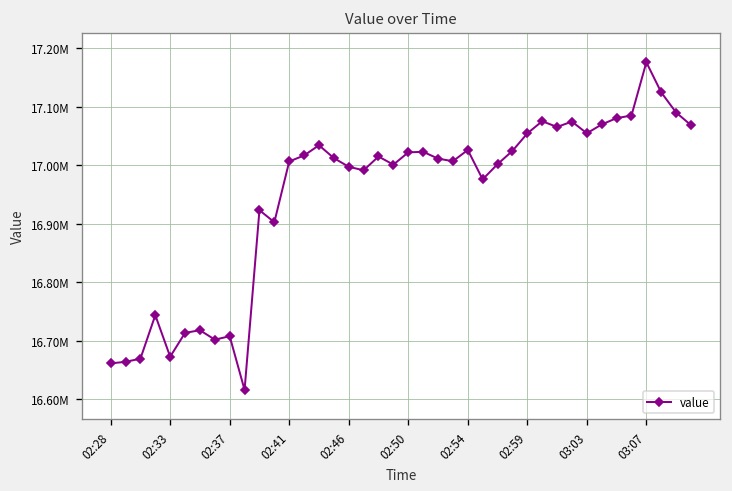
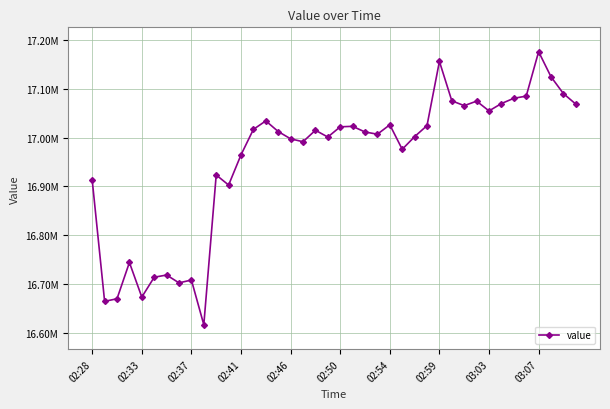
02:28: 16660000 -> 16910000
02:41: 17010000 -> 16960000
02:59: 17050000 -> 17160000
